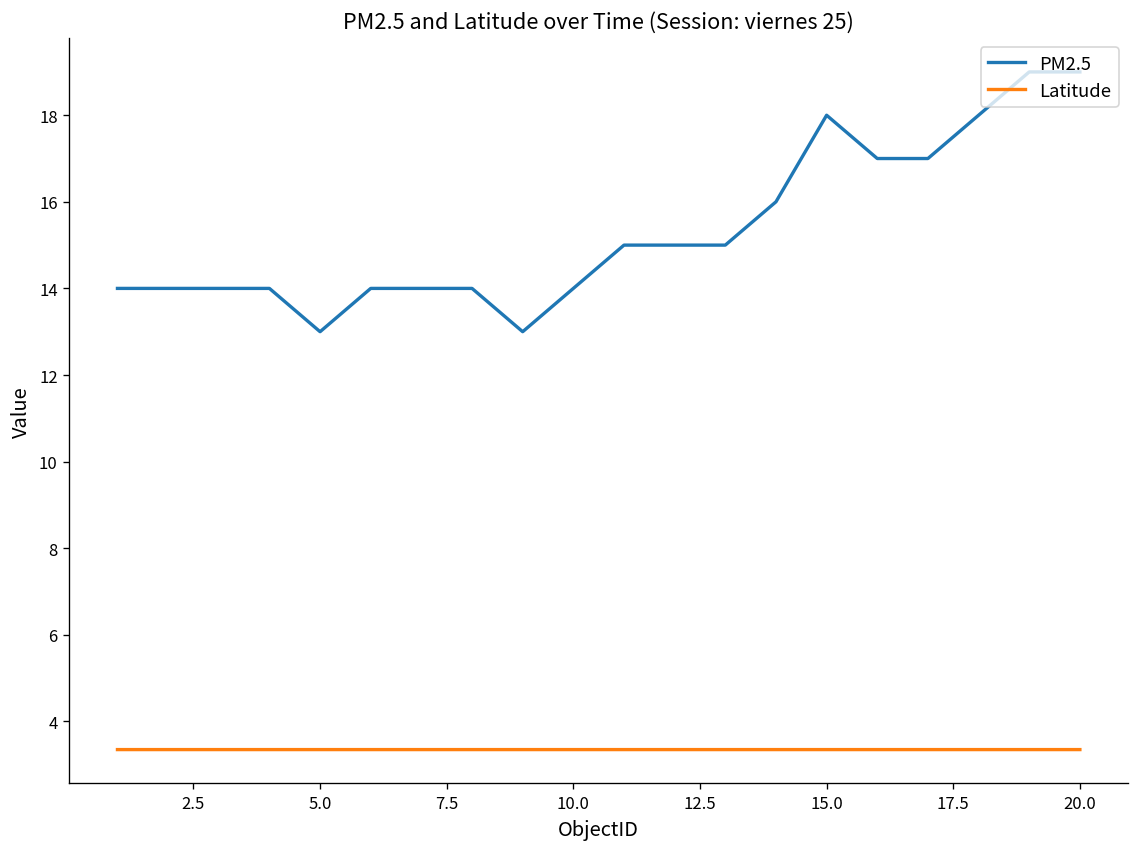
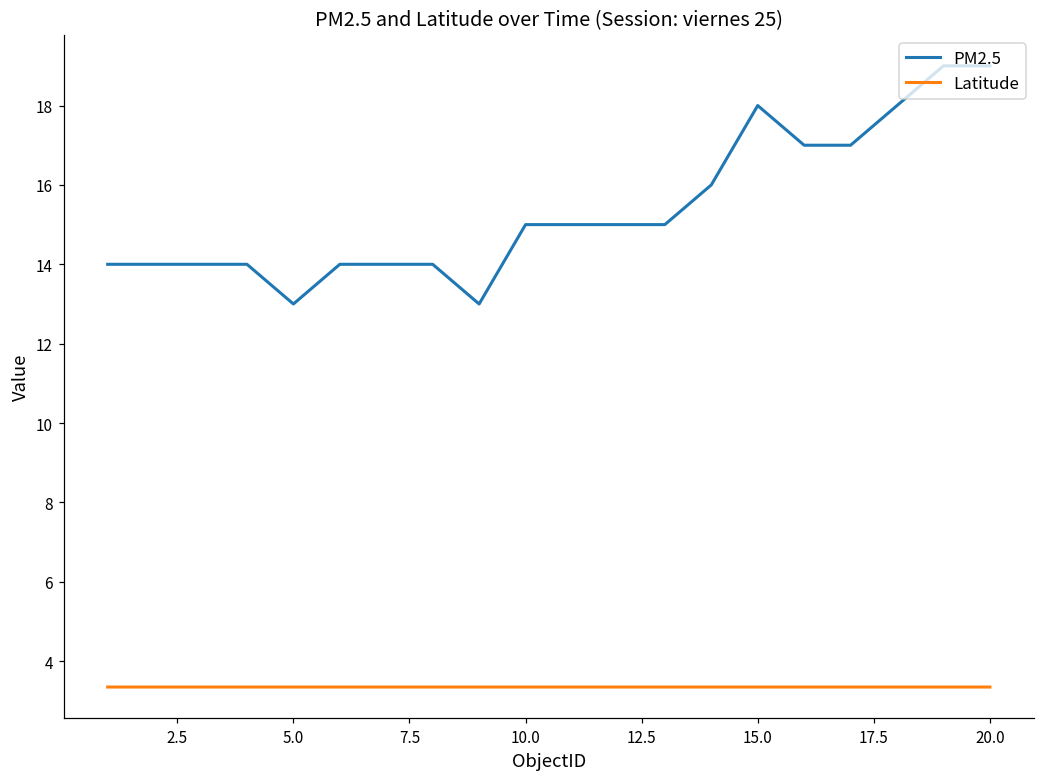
PM2.5, 10.0: 14 -> 15
